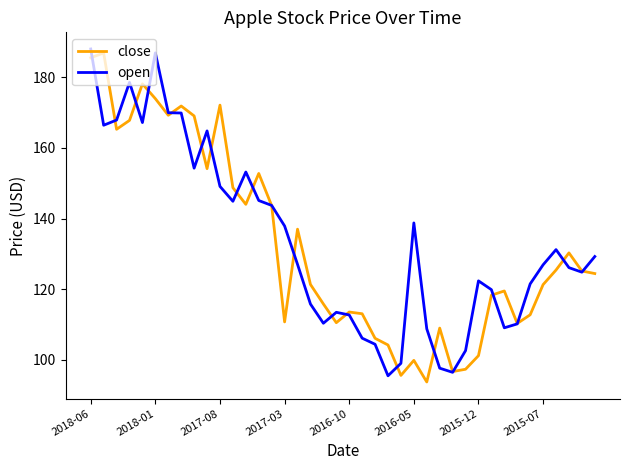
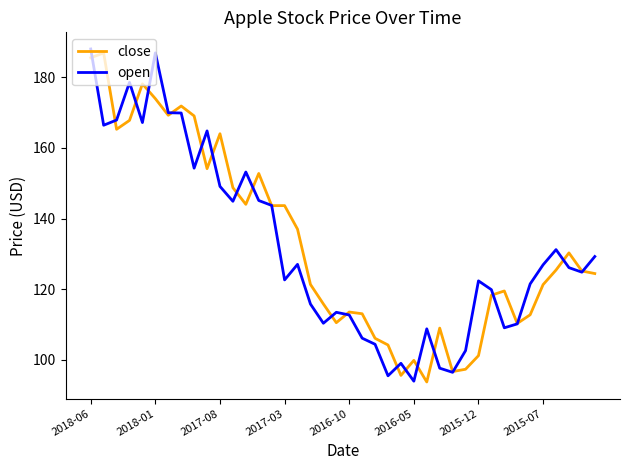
close, 2017-08: 172 -> 164
close, 2017-03: 111 -> 144
open, 2017-03: 138 -> 123
open, 2016-05: 139 -> 94
